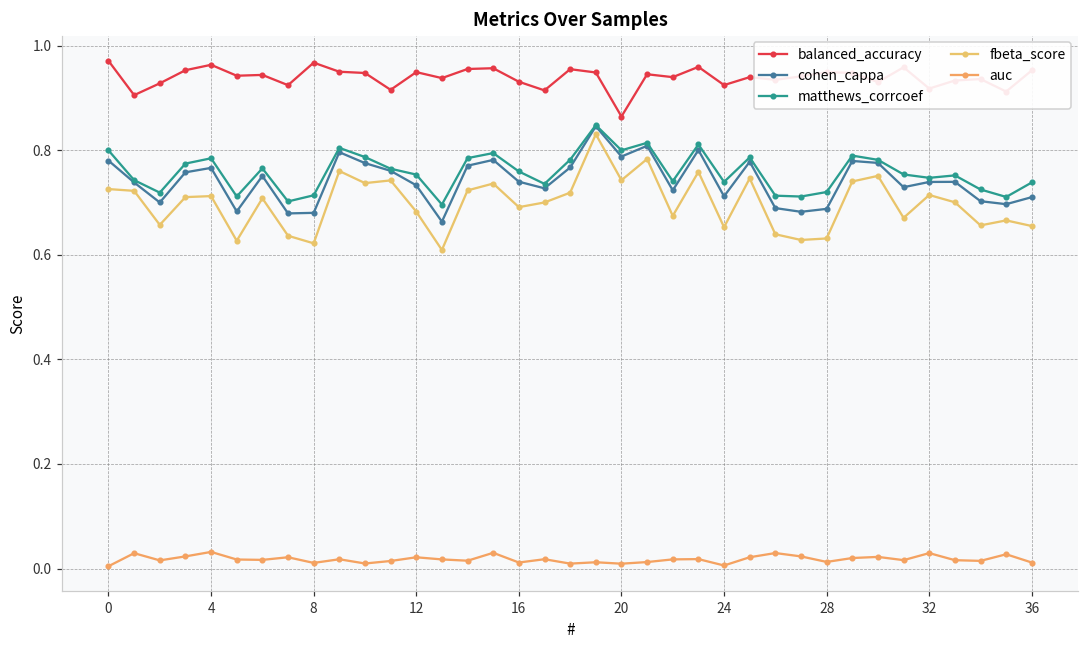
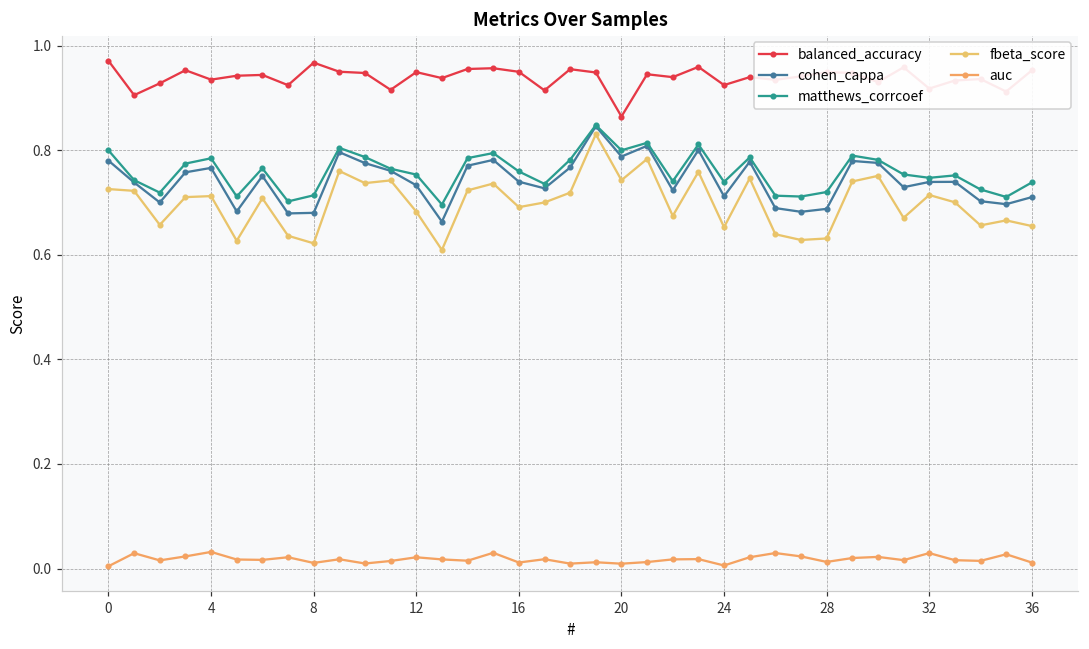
balanced_accuracy, 4: 0.96 -> 0.93
balanced_accuracy, 16: 0.93 -> 0.95
